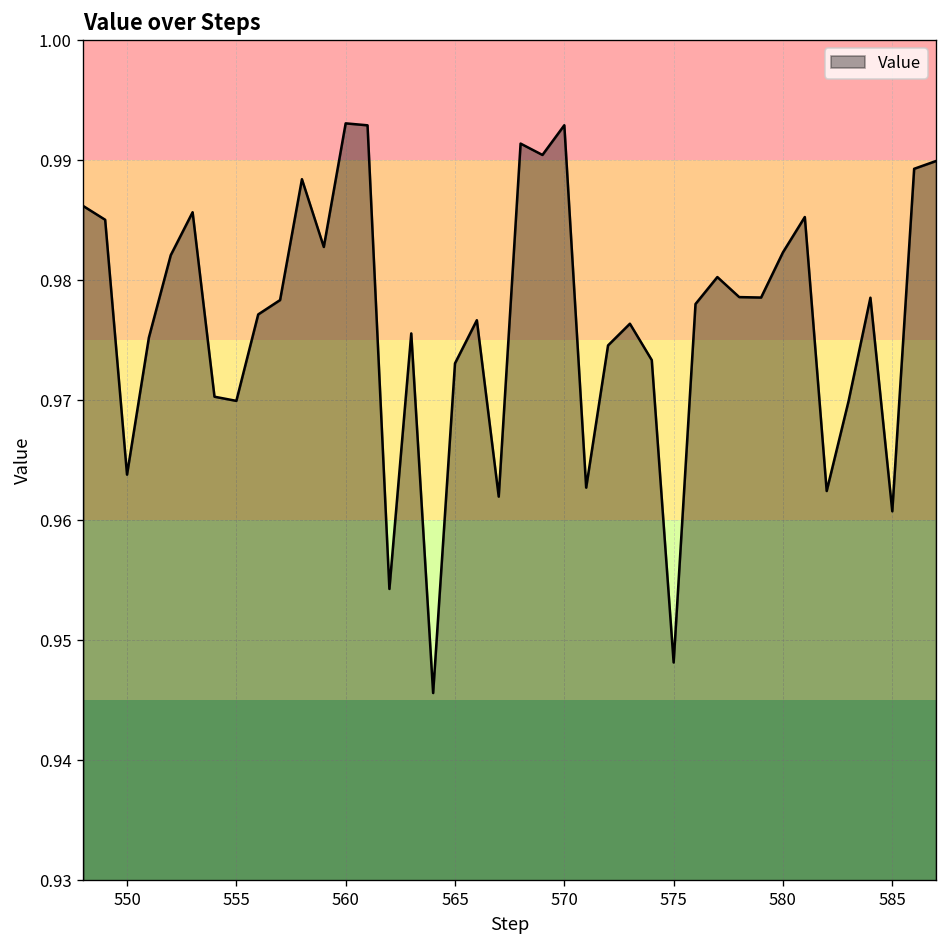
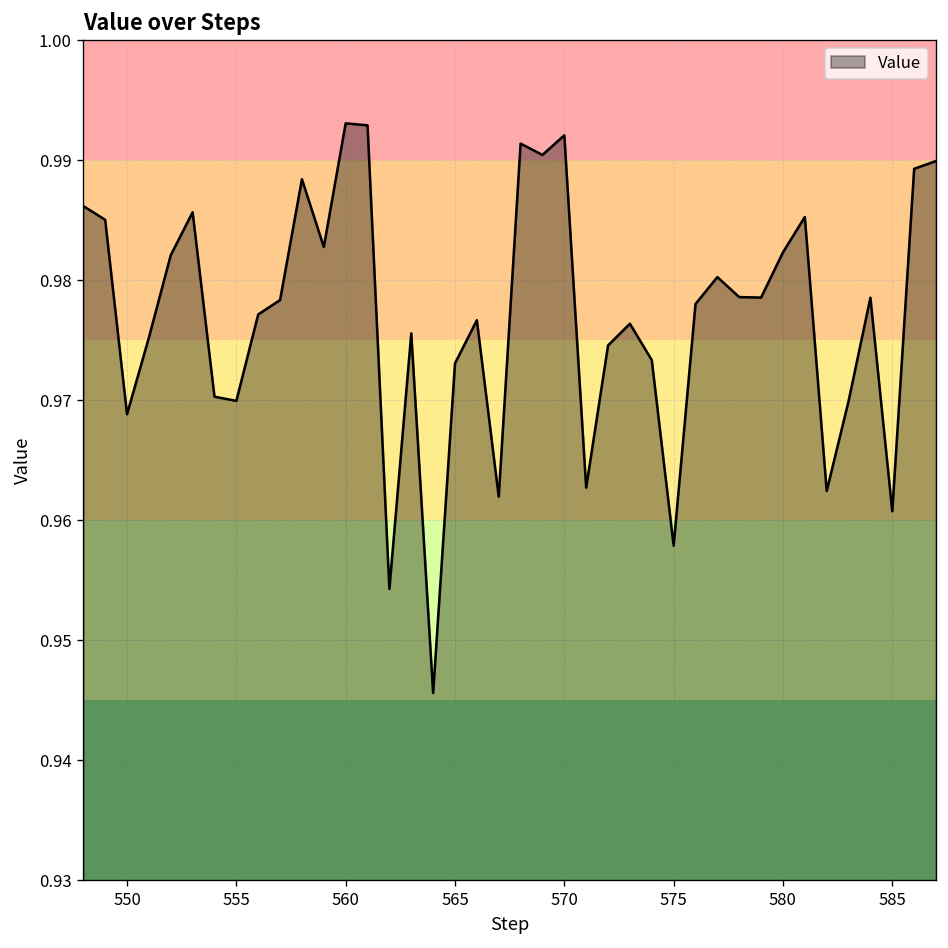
550: 0.9638 -> 0.9688
570: 0.9929 -> 0.9921
575: 0.9482 -> 0.9579
